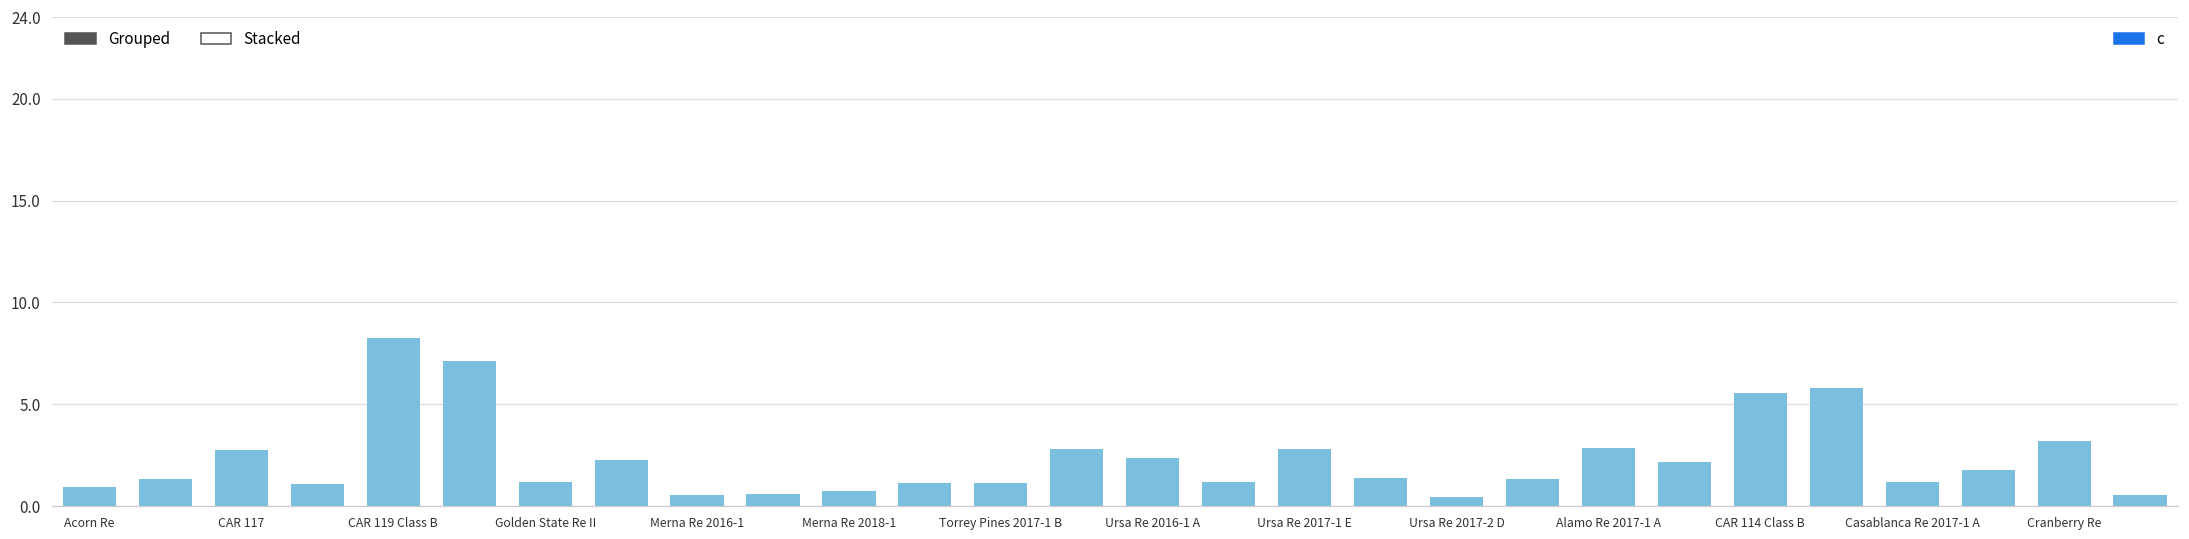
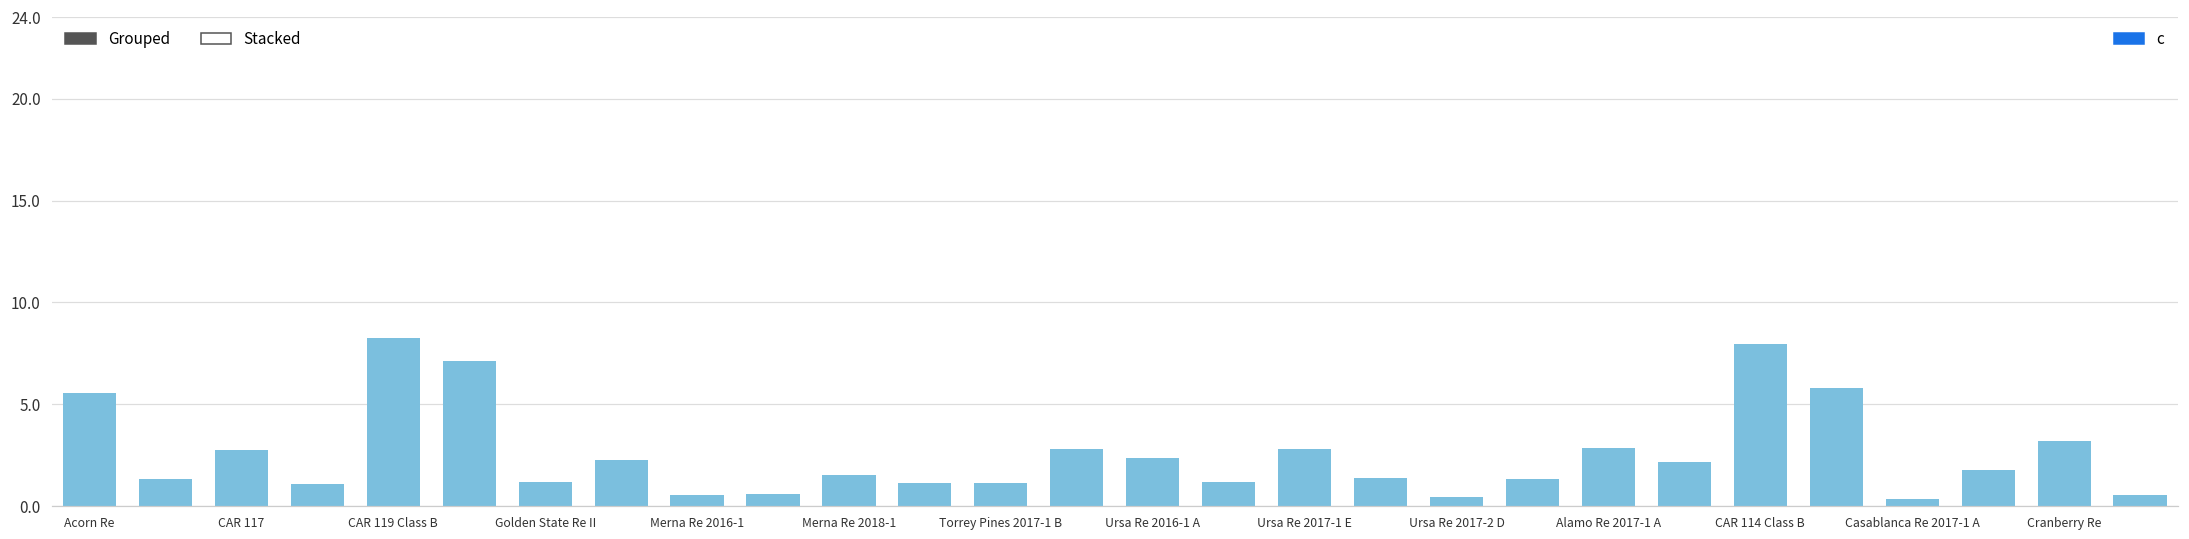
Acorn Re: 1.0 -> 5.6
Merna Re 2018-1: 0.7 -> 1.5
CAR 114 Class B: 5.6 -> 8.0
Casablanca Re 2017-1 A: 1.2 -> 0.4
